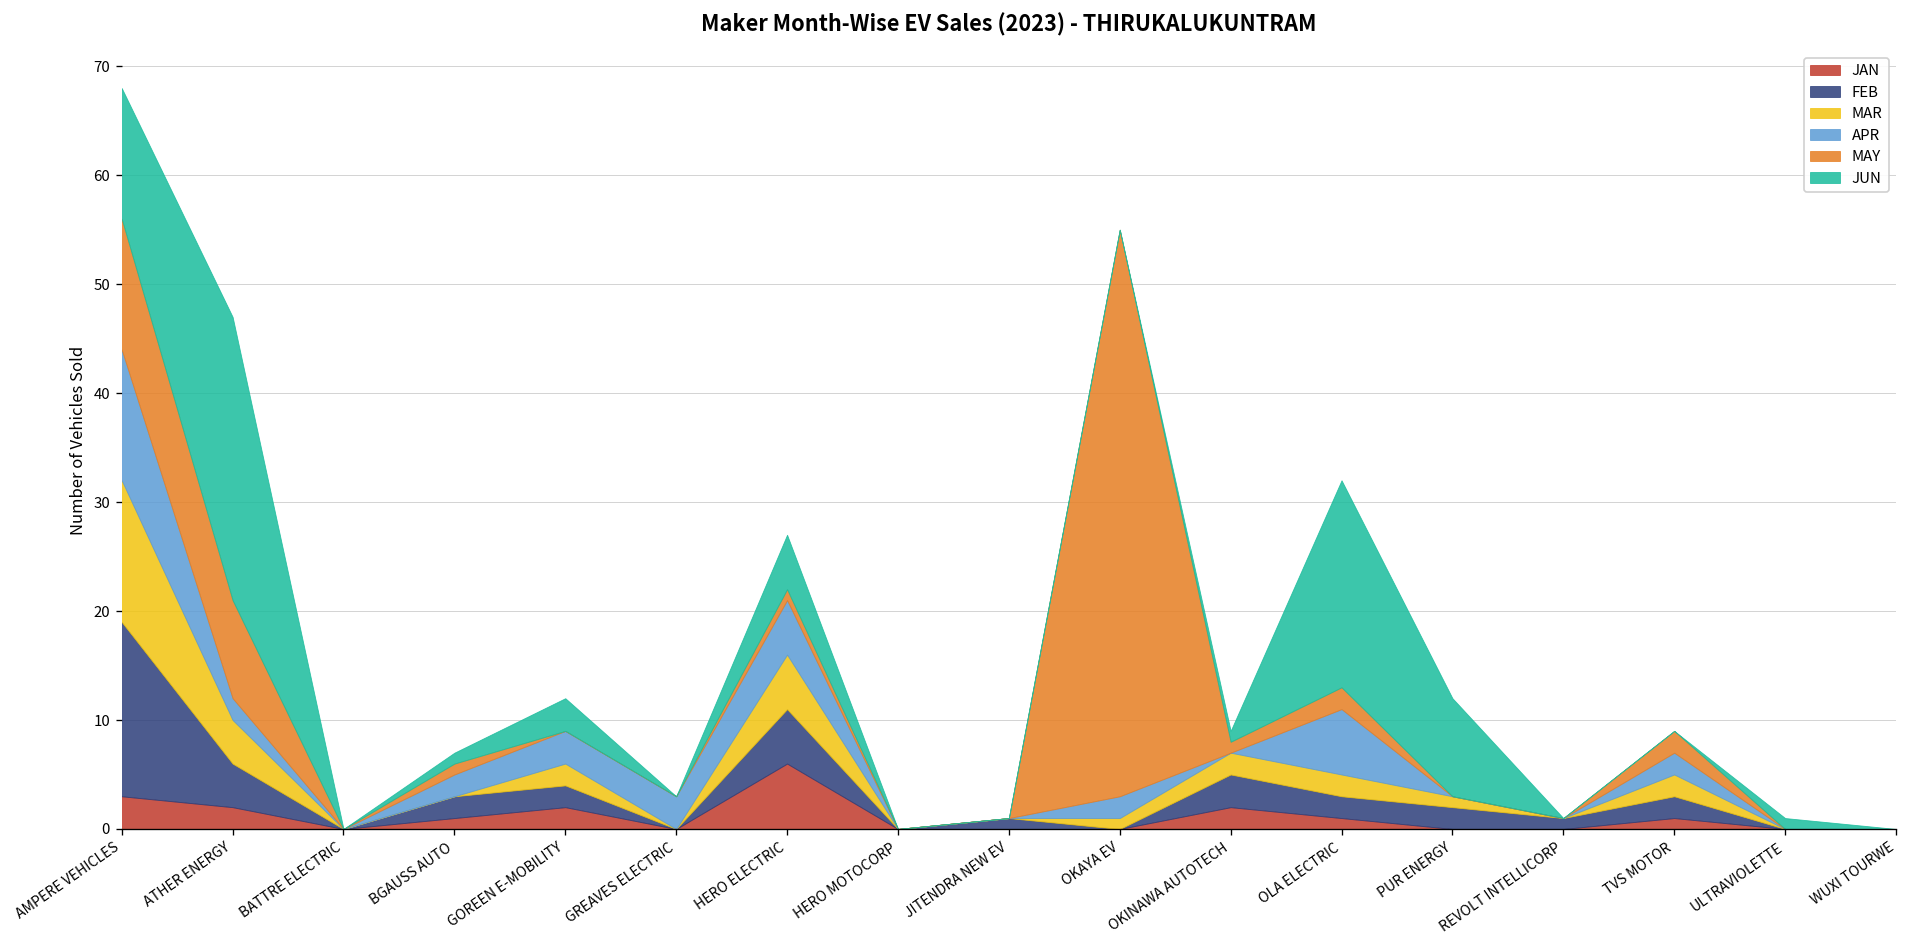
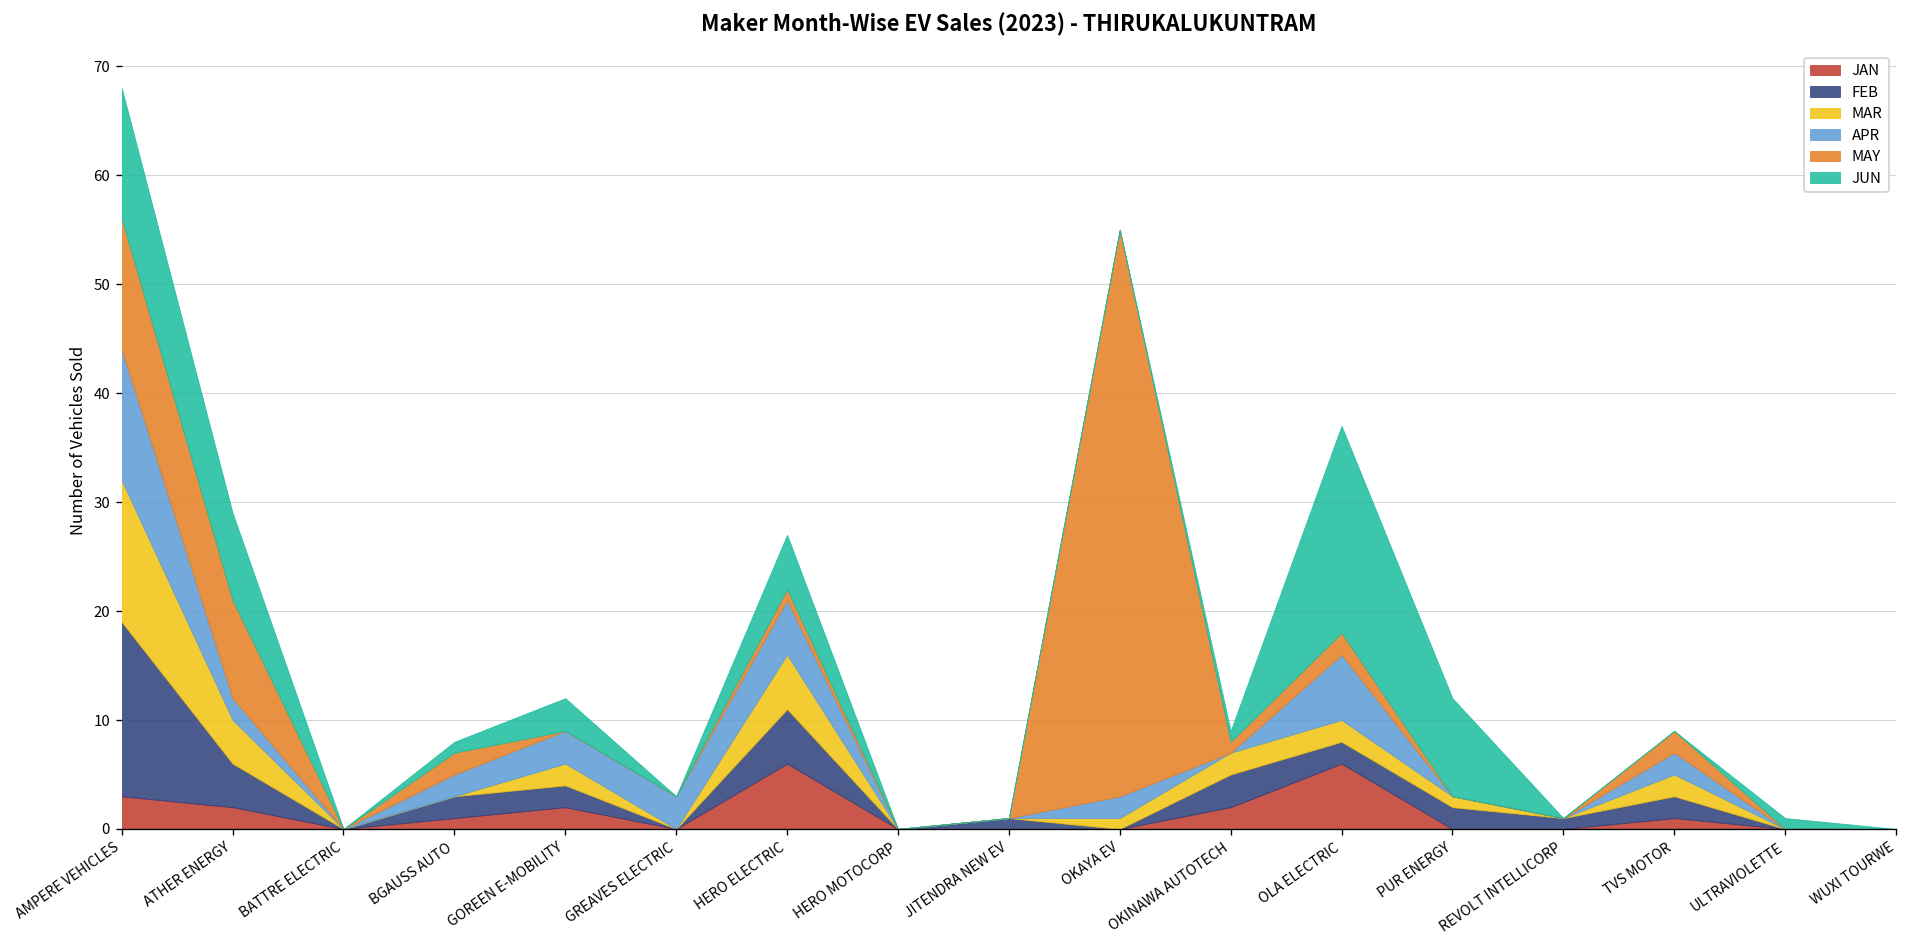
JUN, ATHER ENERGY: 26 -> 8
MAY, BGAUSS AUTO: 1 -> 2
JAN, OLA ELECTRIC: 1 -> 6
